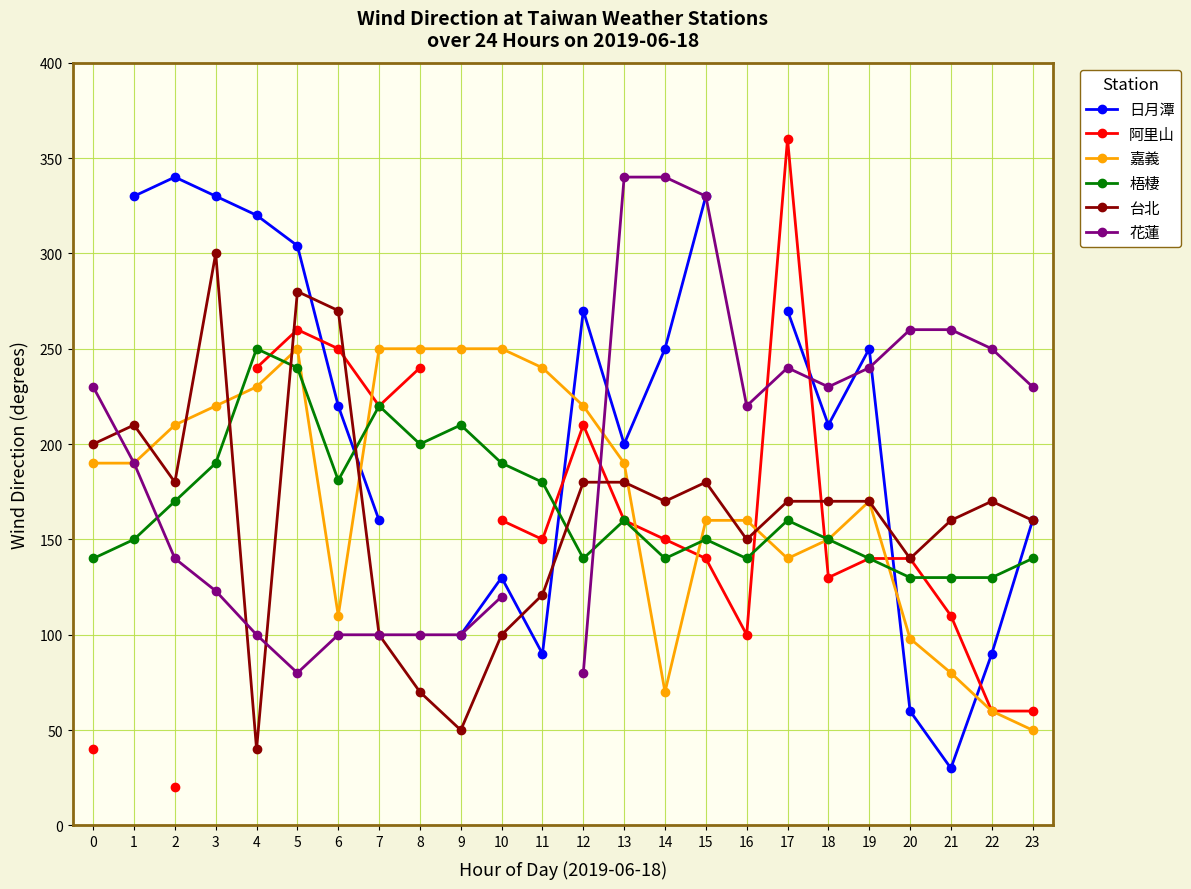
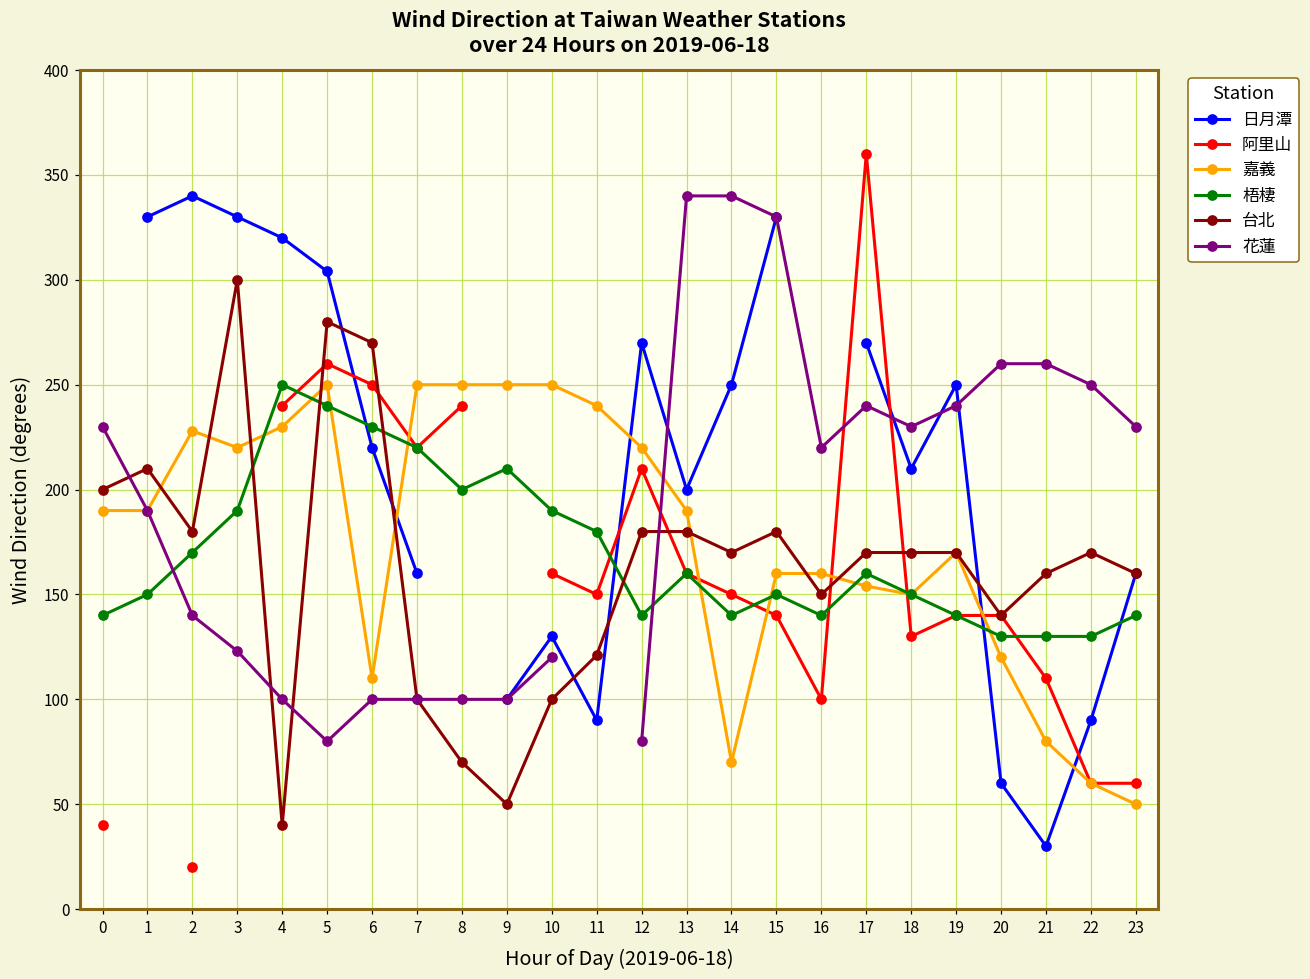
嘉義, 2: 210 -> 228
梧棲, 6: 181 -> 230
嘉義, 17: 140 -> 154
嘉義, 20: 98 -> 120
